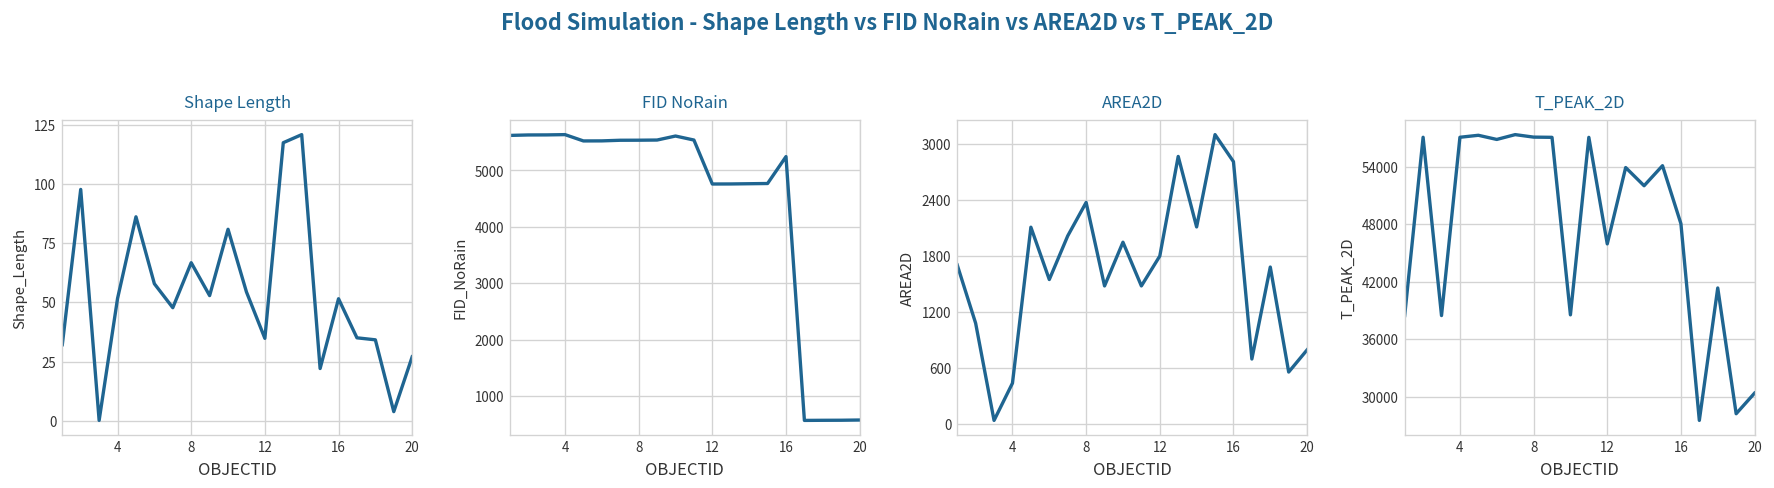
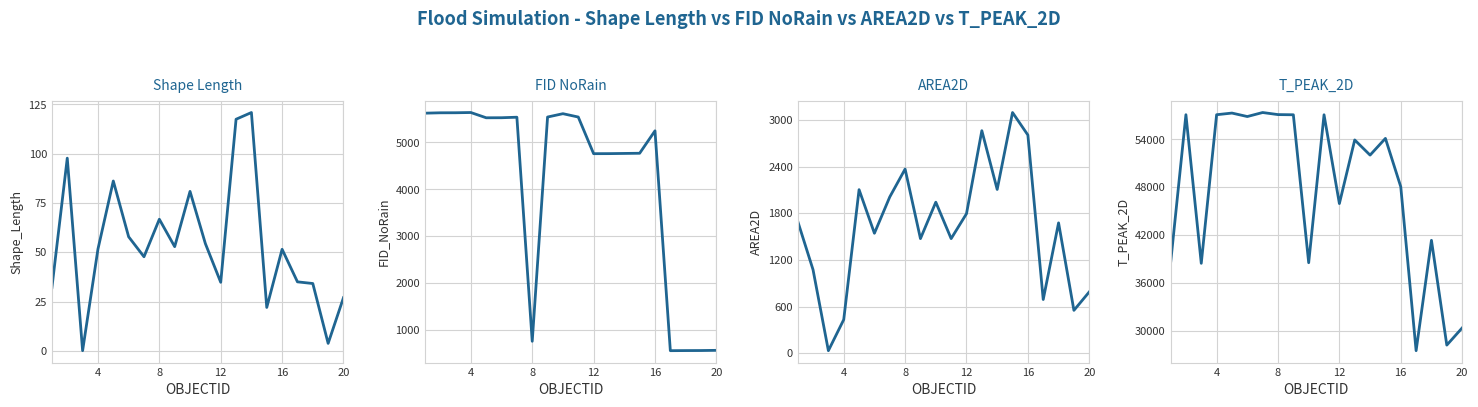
FID NoRain, 8: 5500 -> 800
